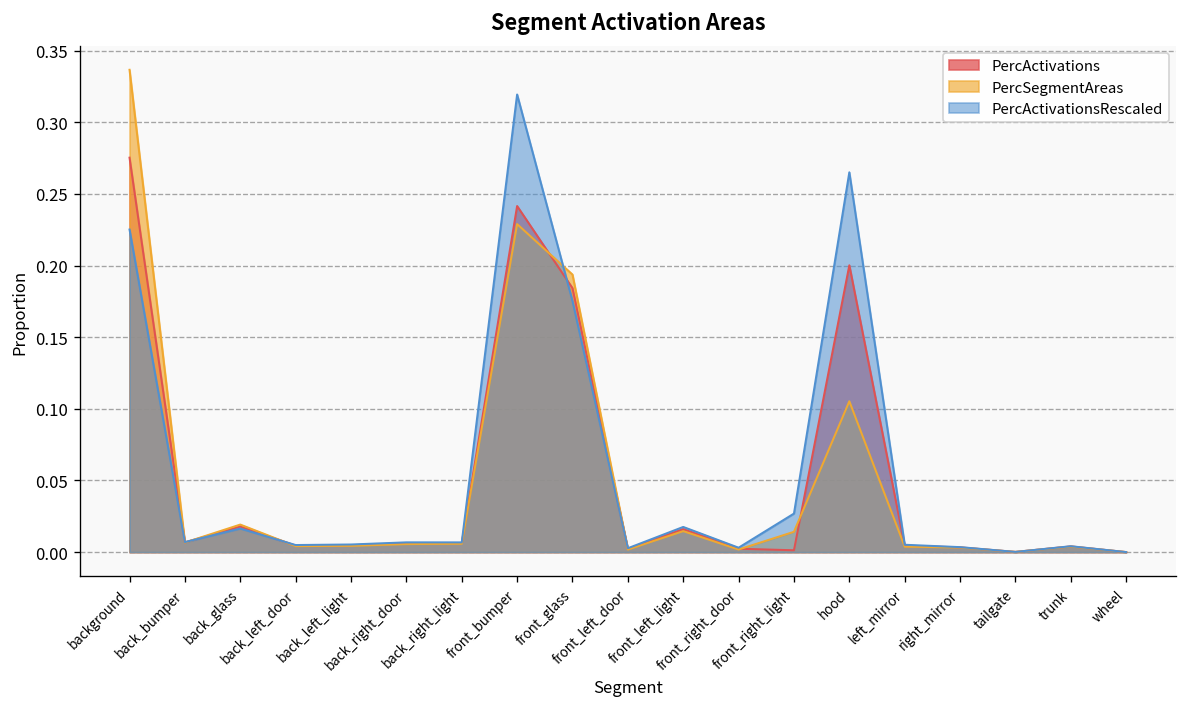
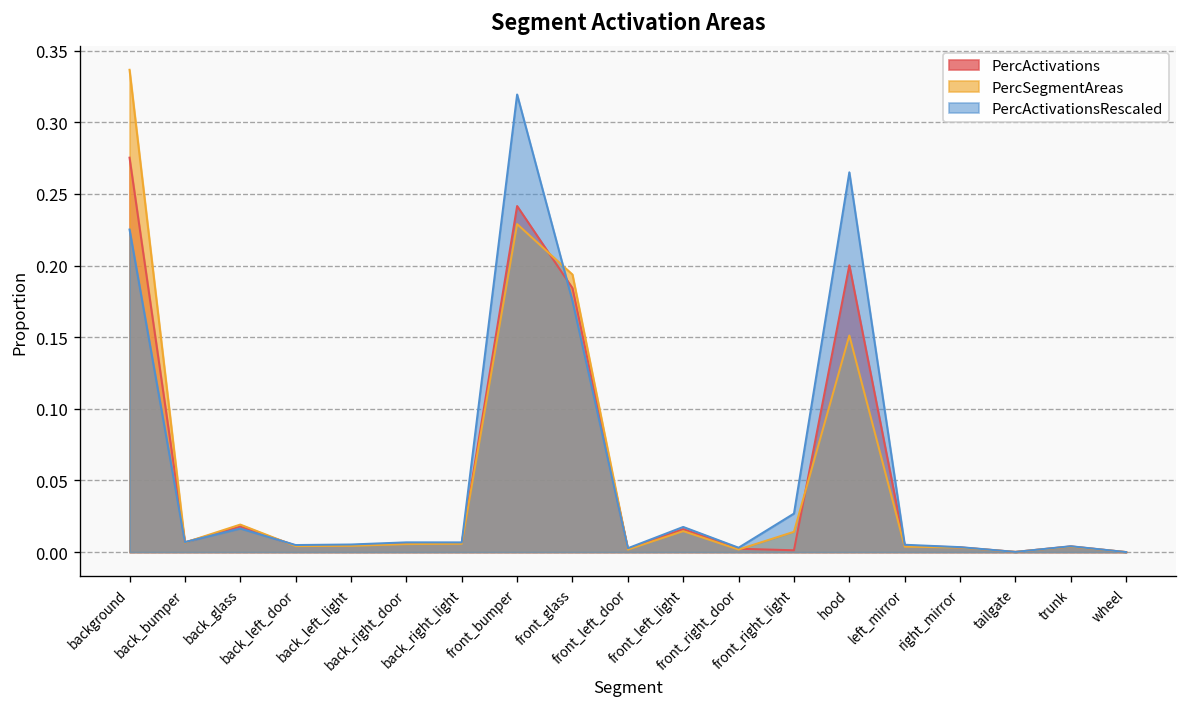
PercSegmentAreas, hood: 0.105 -> 0.151
